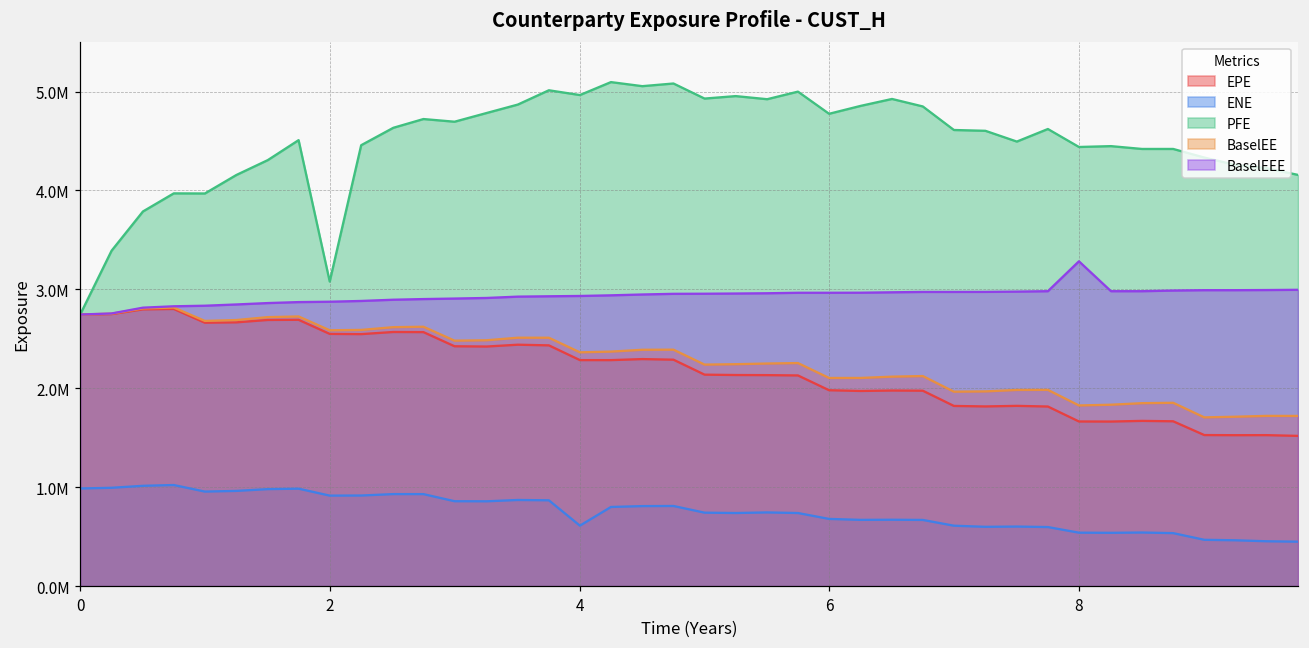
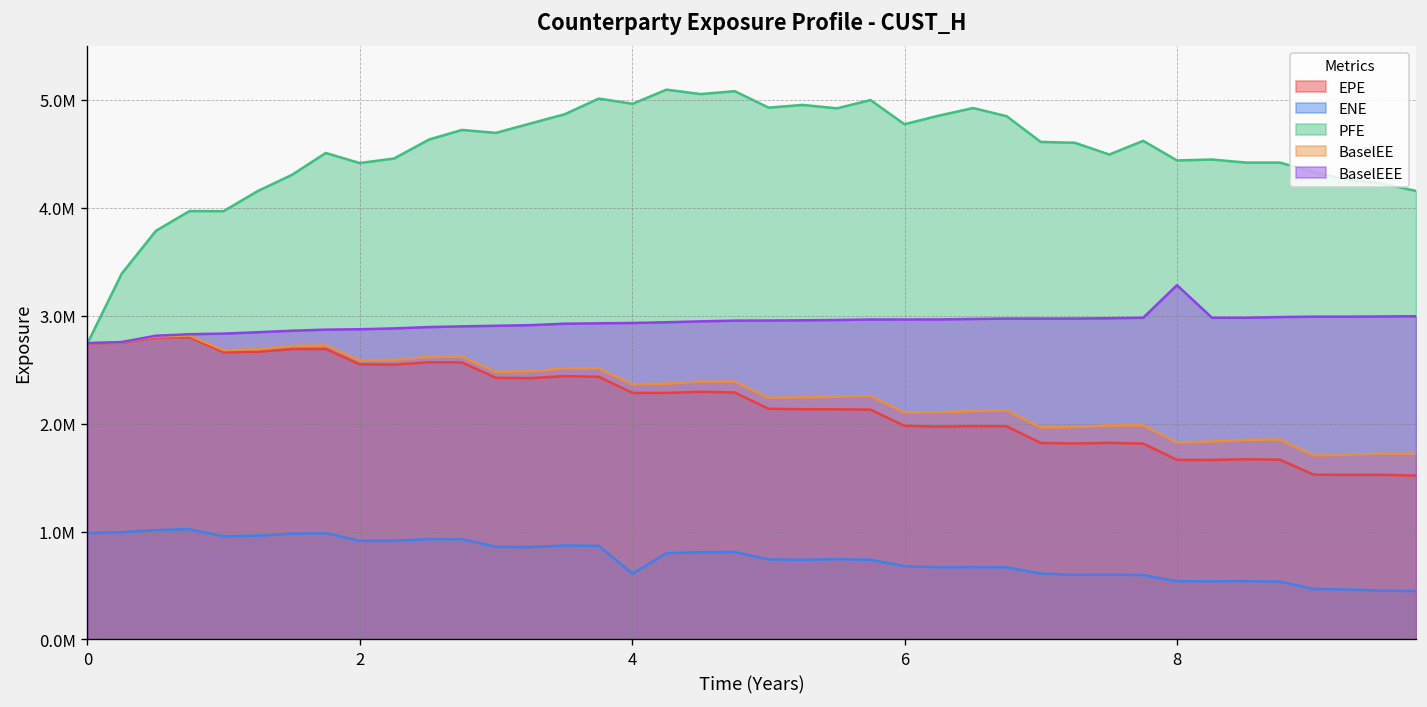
PFE, 2: 3100000 -> 4400000
